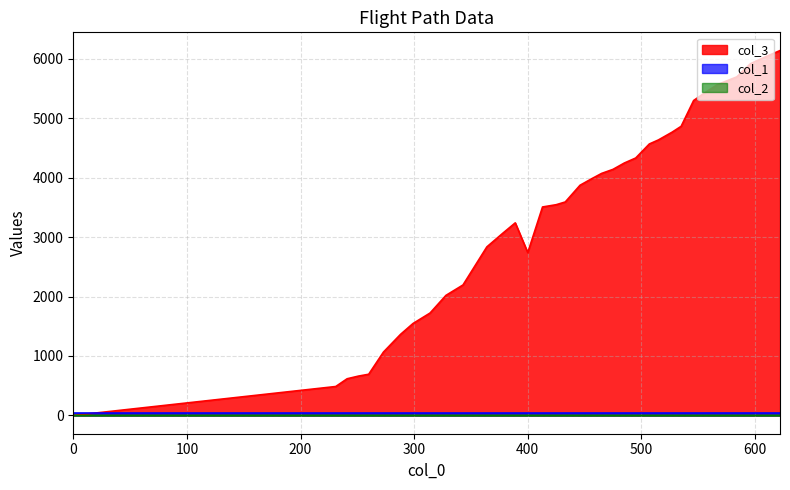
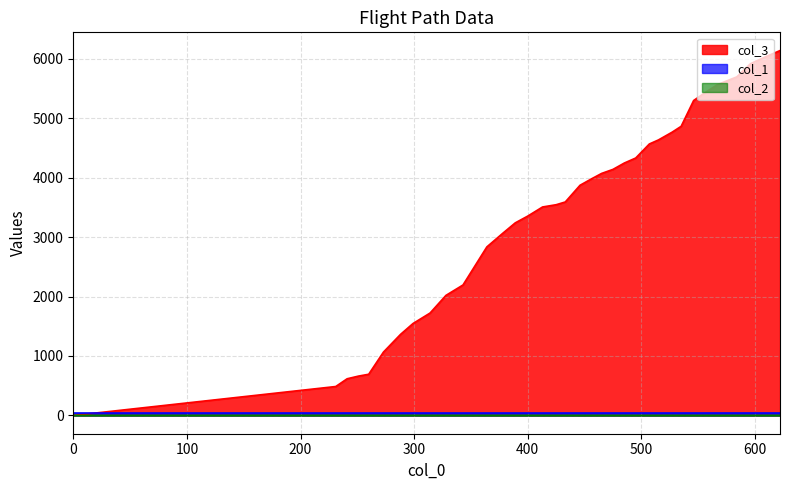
col_3, 400: 2700 -> 3400
